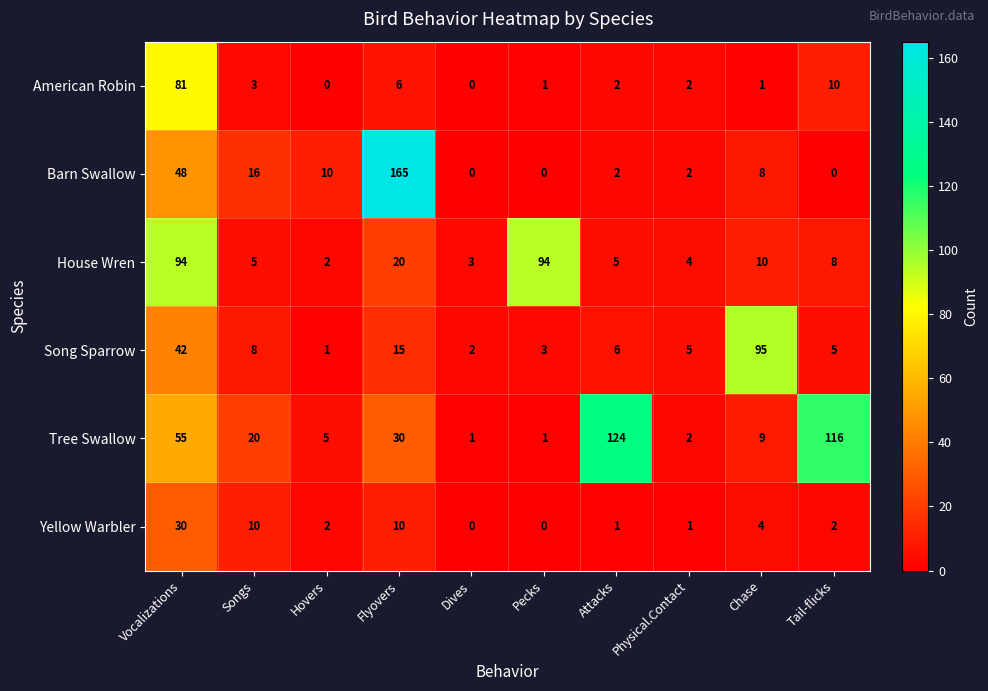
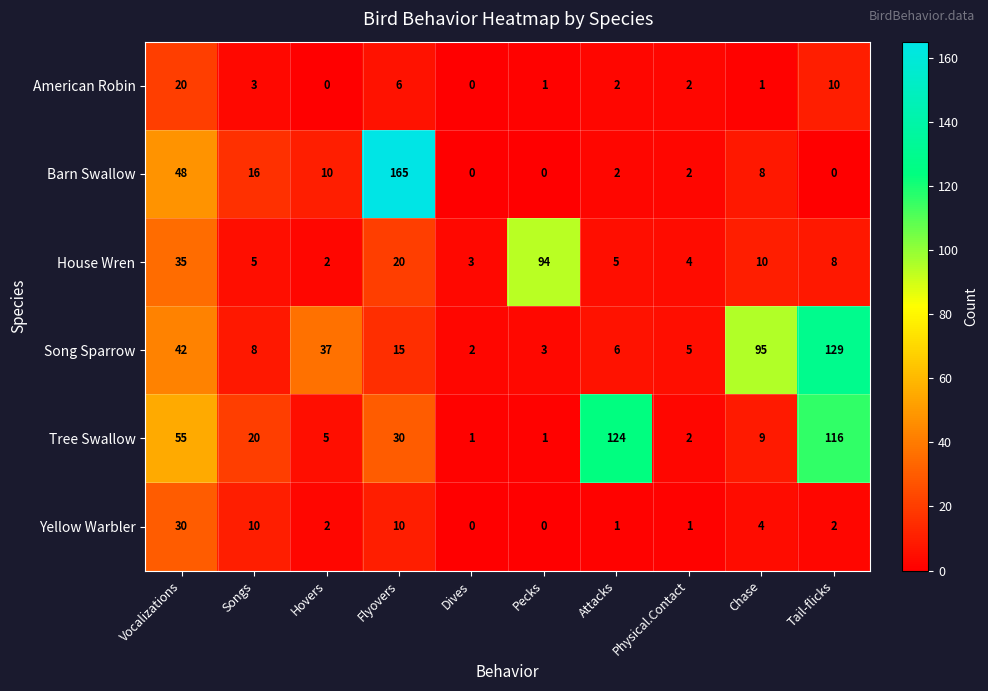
American Robin, Vocalizations: 81 -> 20
House Wren, Vocalizations: 94 -> 35
Song Sparrow, Hovers: 1 -> 37
Song Sparrow, Tail-flicks: 5 -> 129
